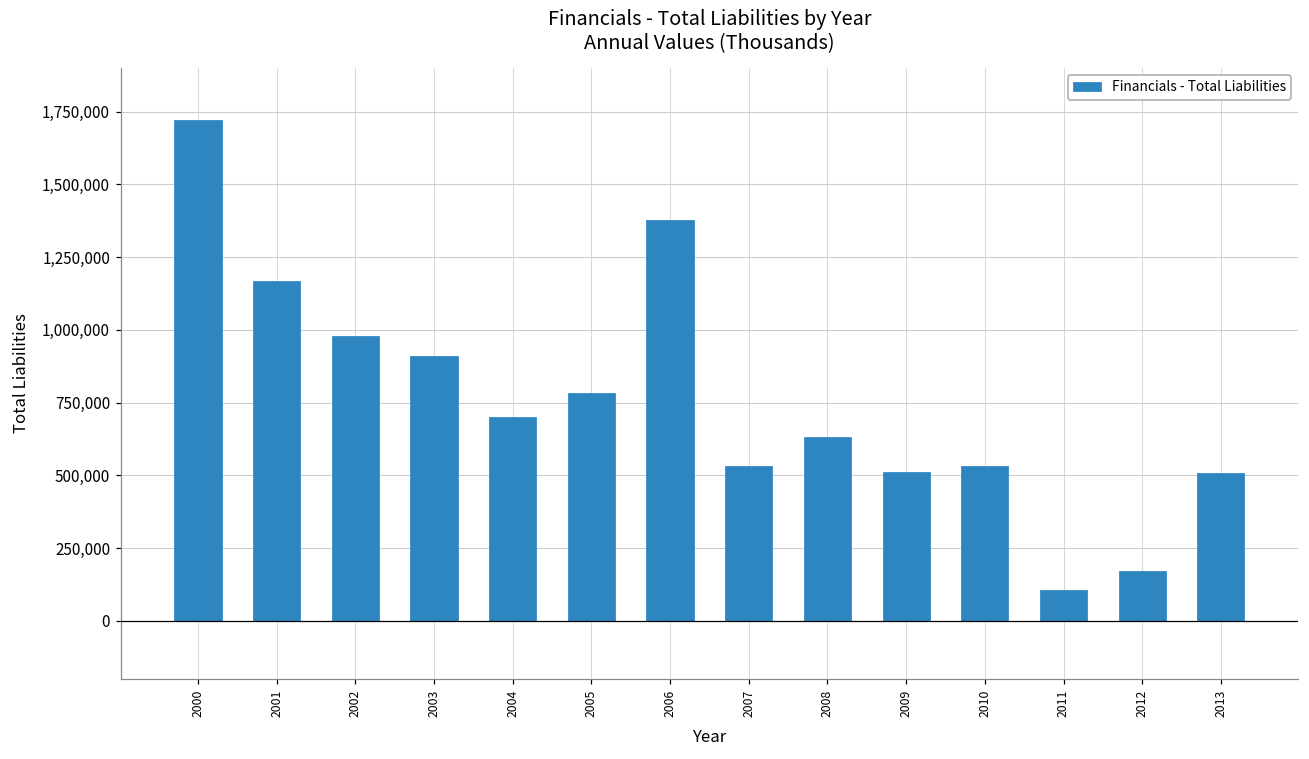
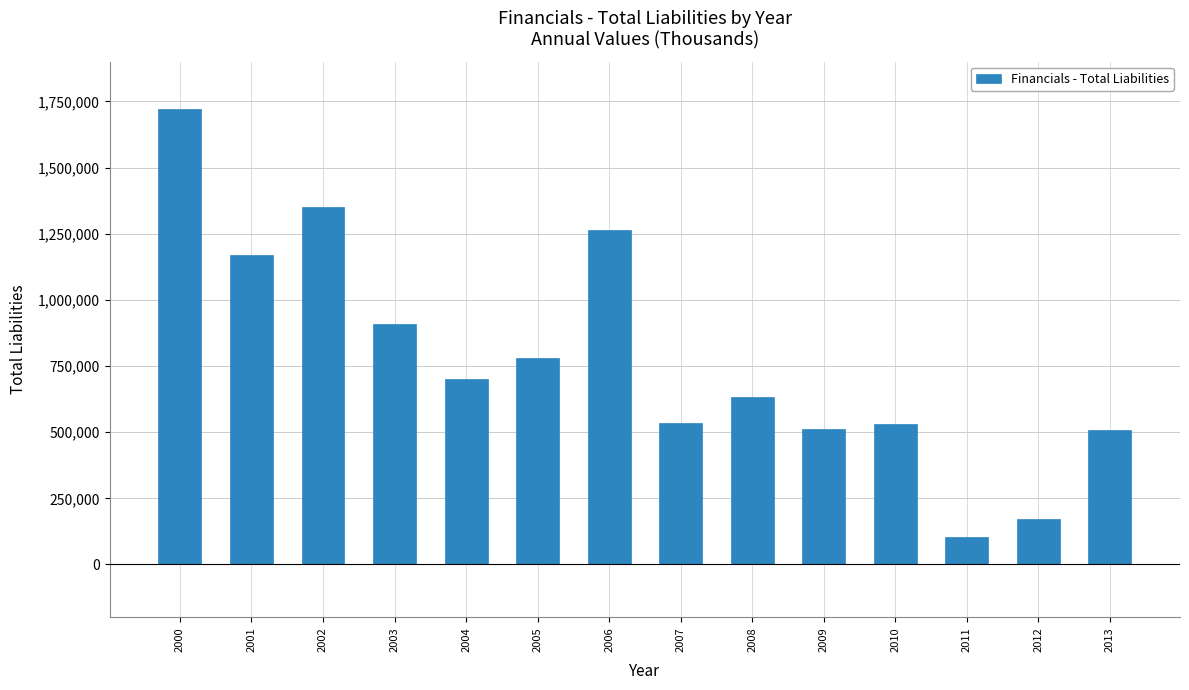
2002: 980,000 -> 1,350,000
2006: 1,380,000 -> 1,260,000
